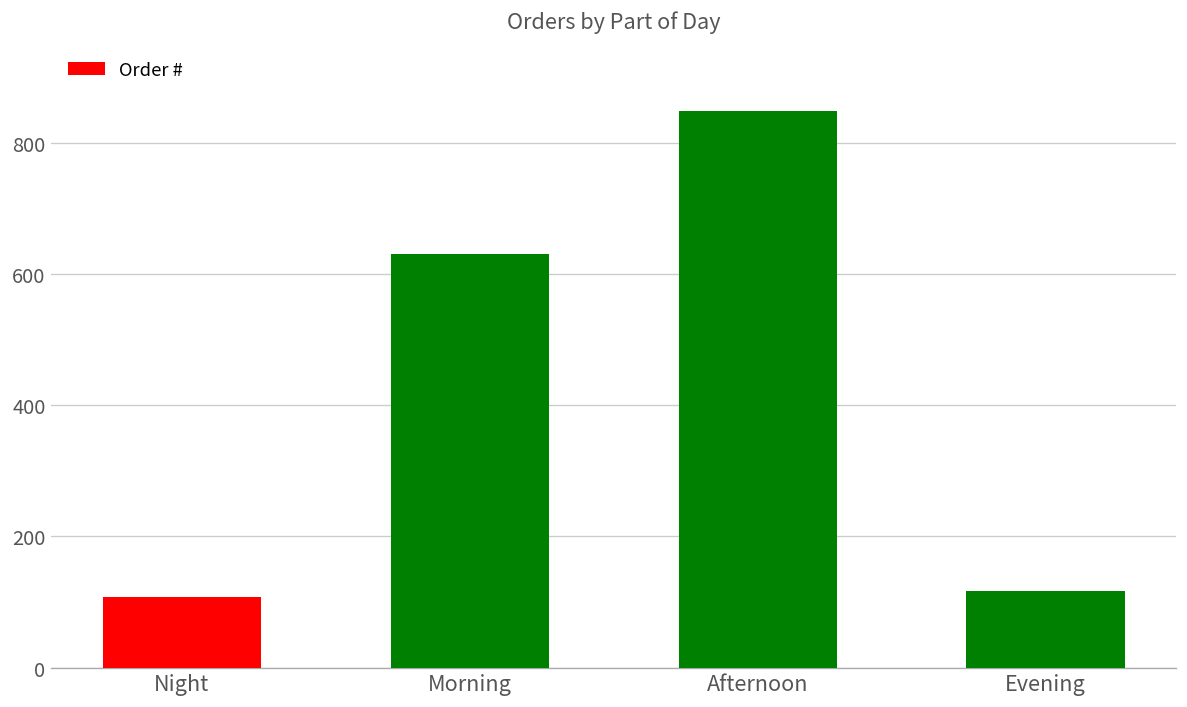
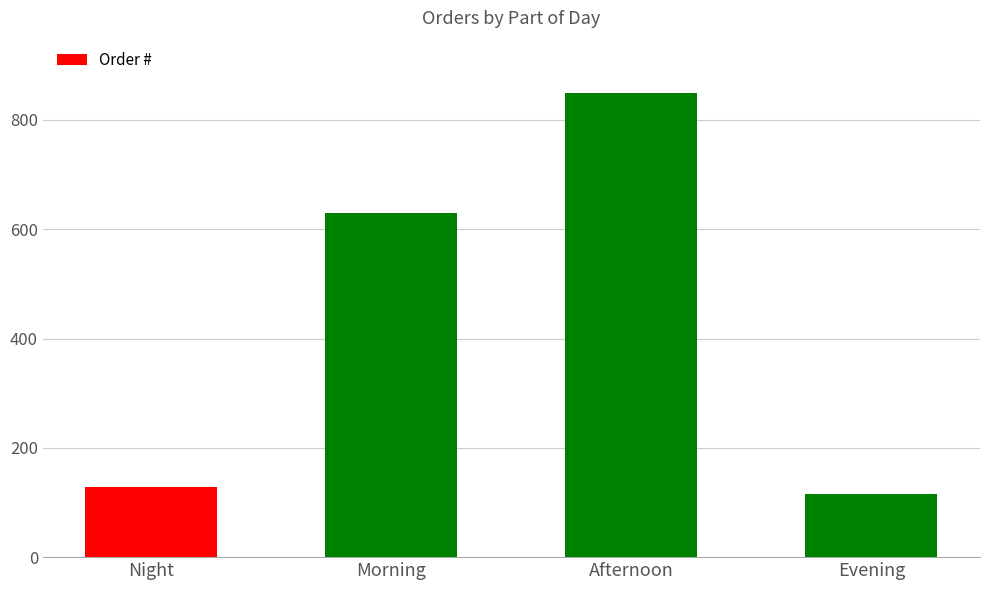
Night: 110 -> 130
